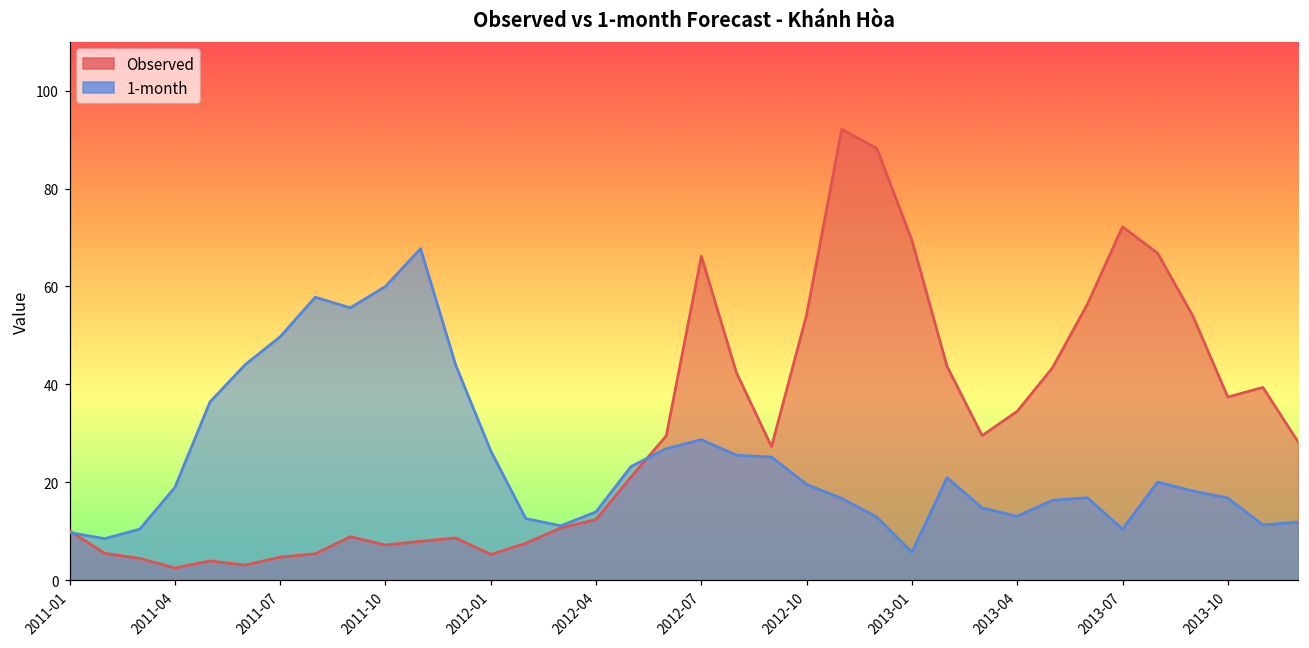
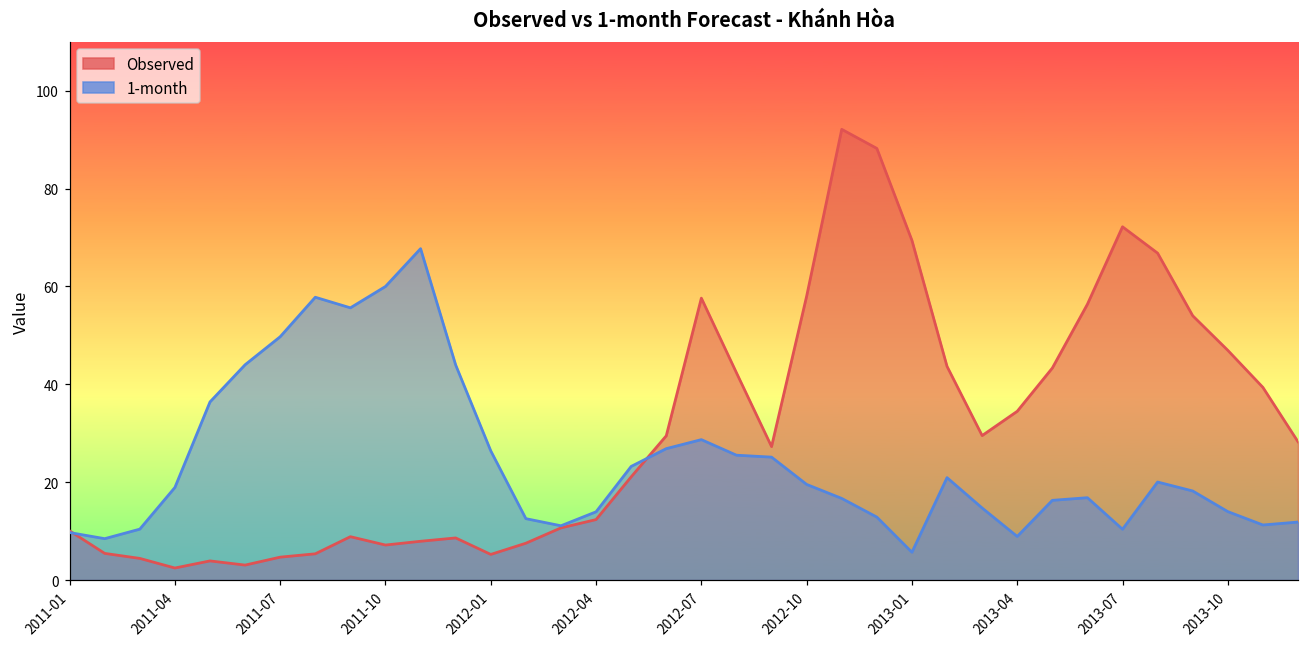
Observed, 2012-07: 66 -> 58
Observed, 2012-10: 54 -> 58
1-month, 2013-04: 13 -> 9
Observed, 2013-10: 37 -> 47
1-month, 2013-10: 17 -> 14
